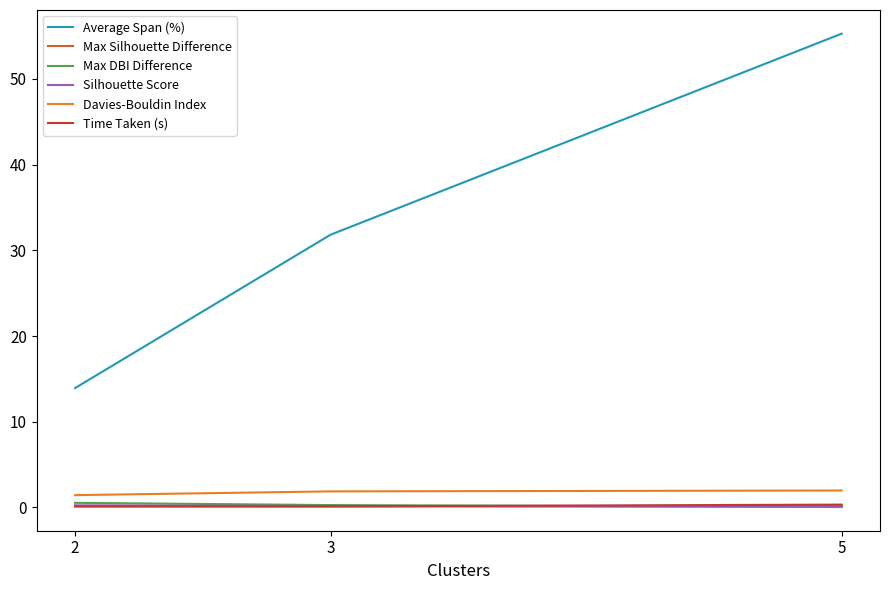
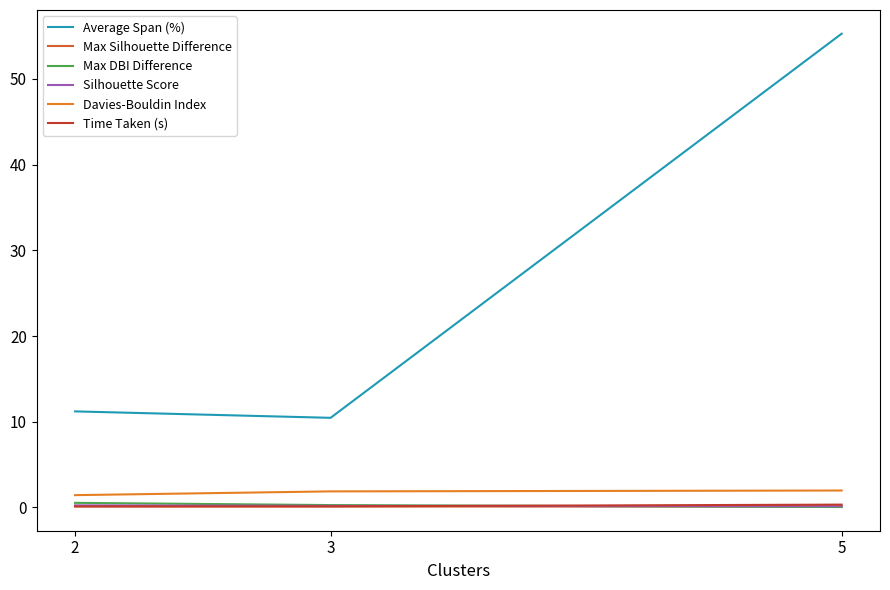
Average Span (%), 2: 14 -> 11
Average Span (%), 3: 32 -> 10
